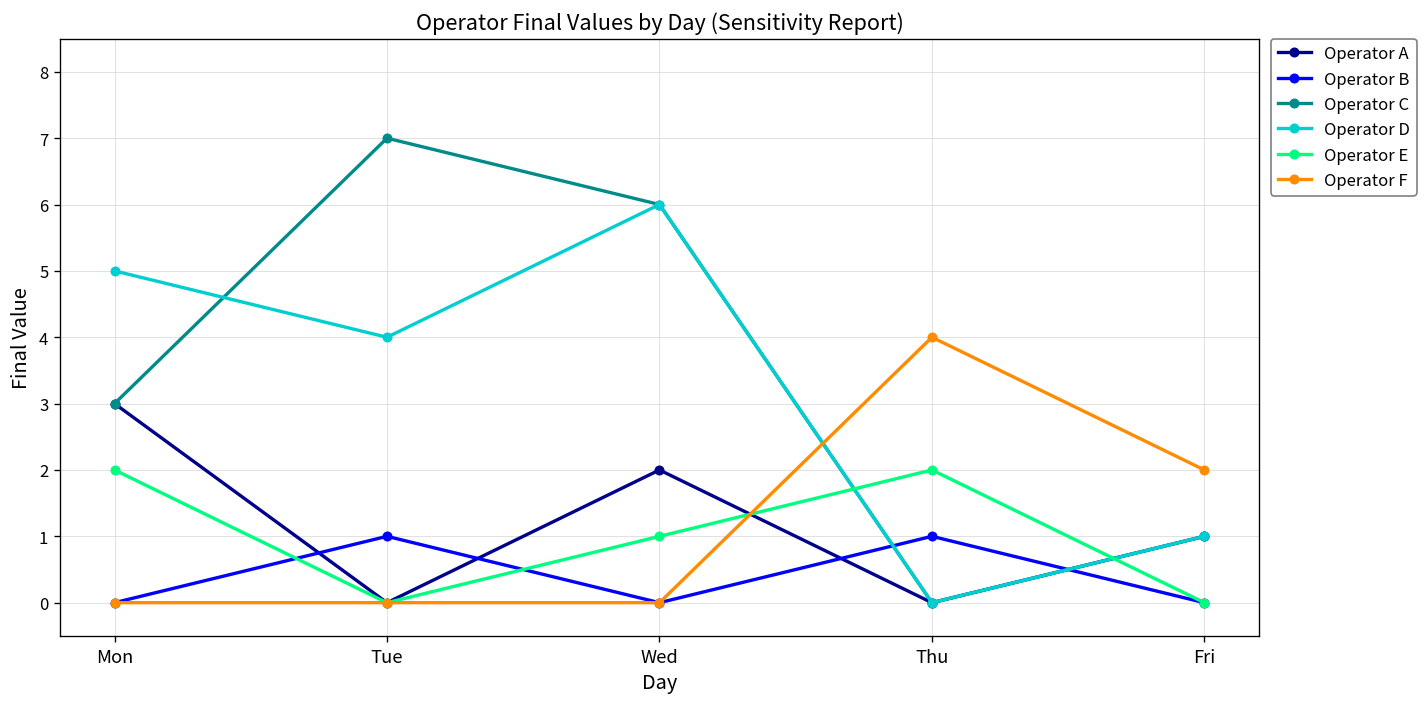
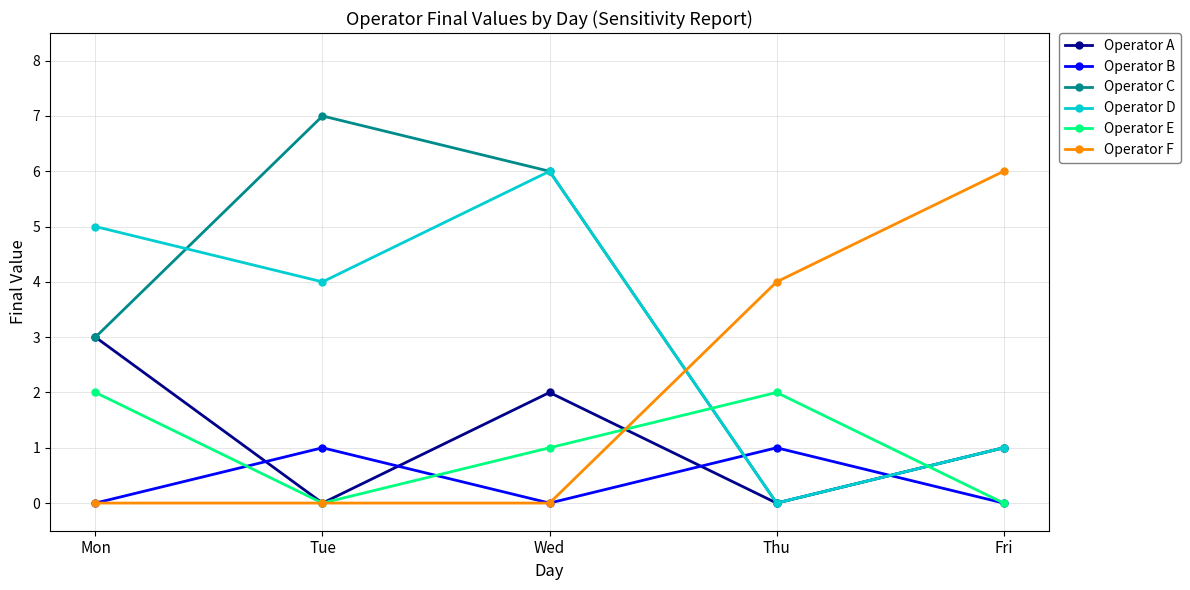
Operator F, Fri: 2 -> 6
